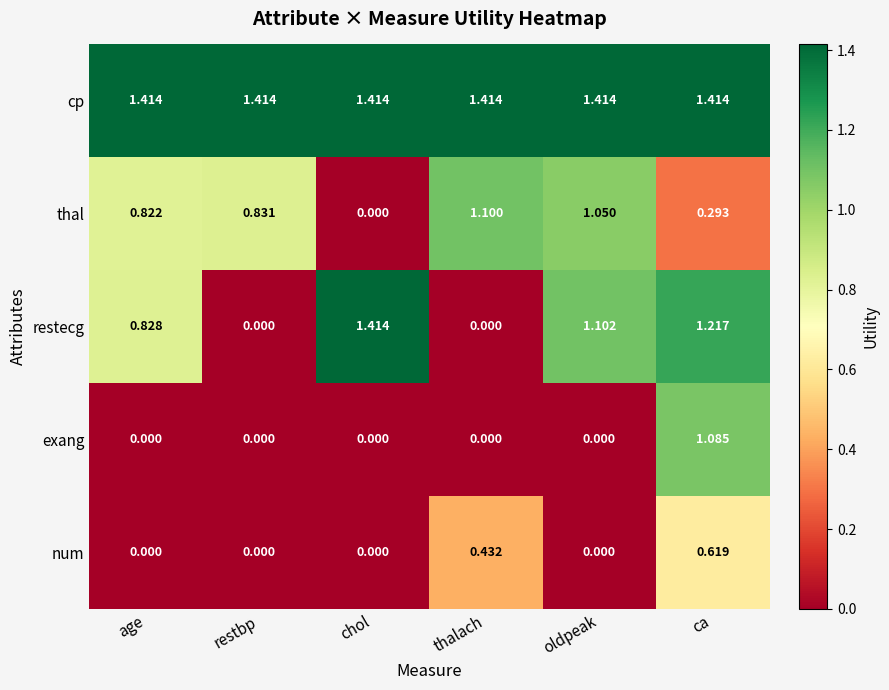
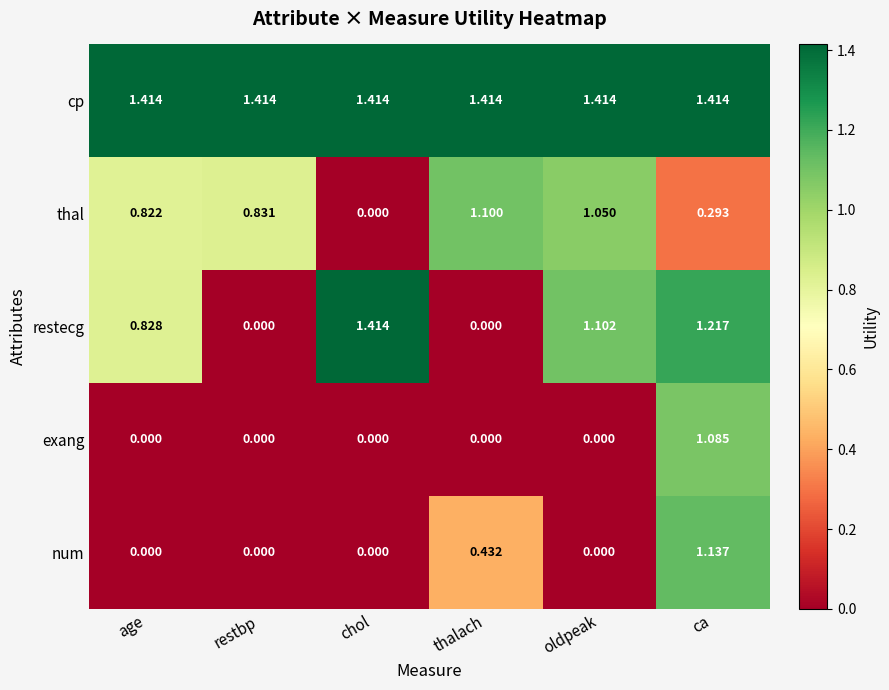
num, ca: 0.619 -> 1.137
